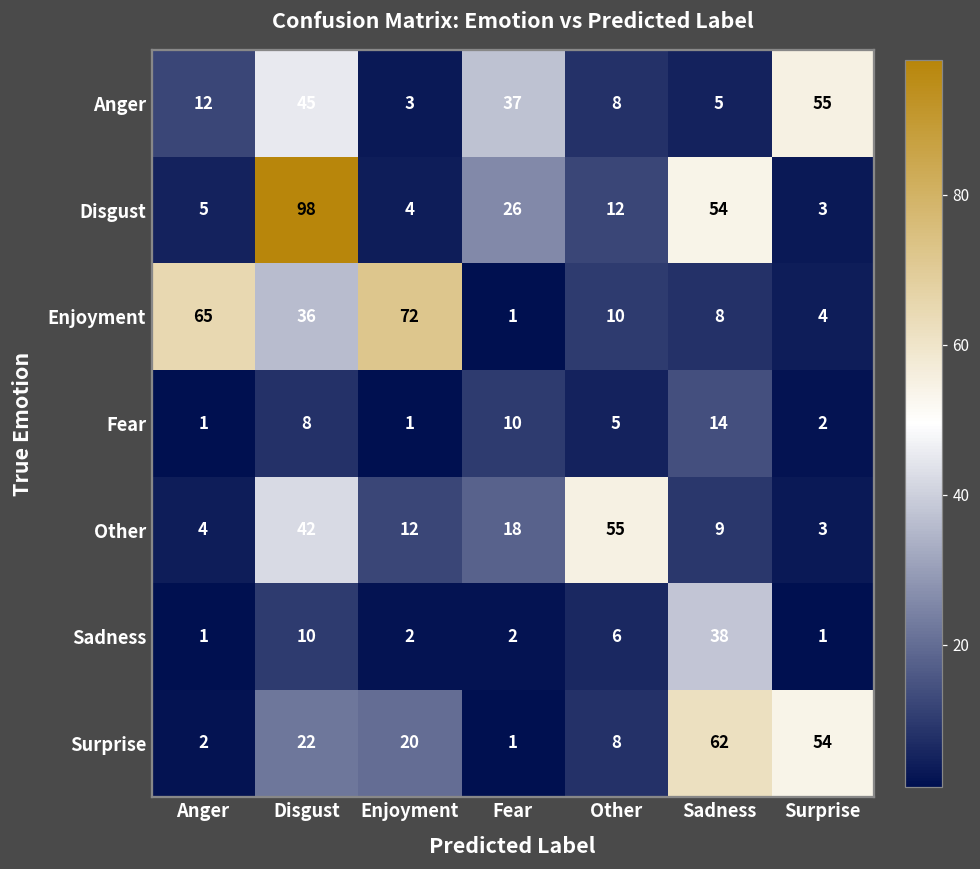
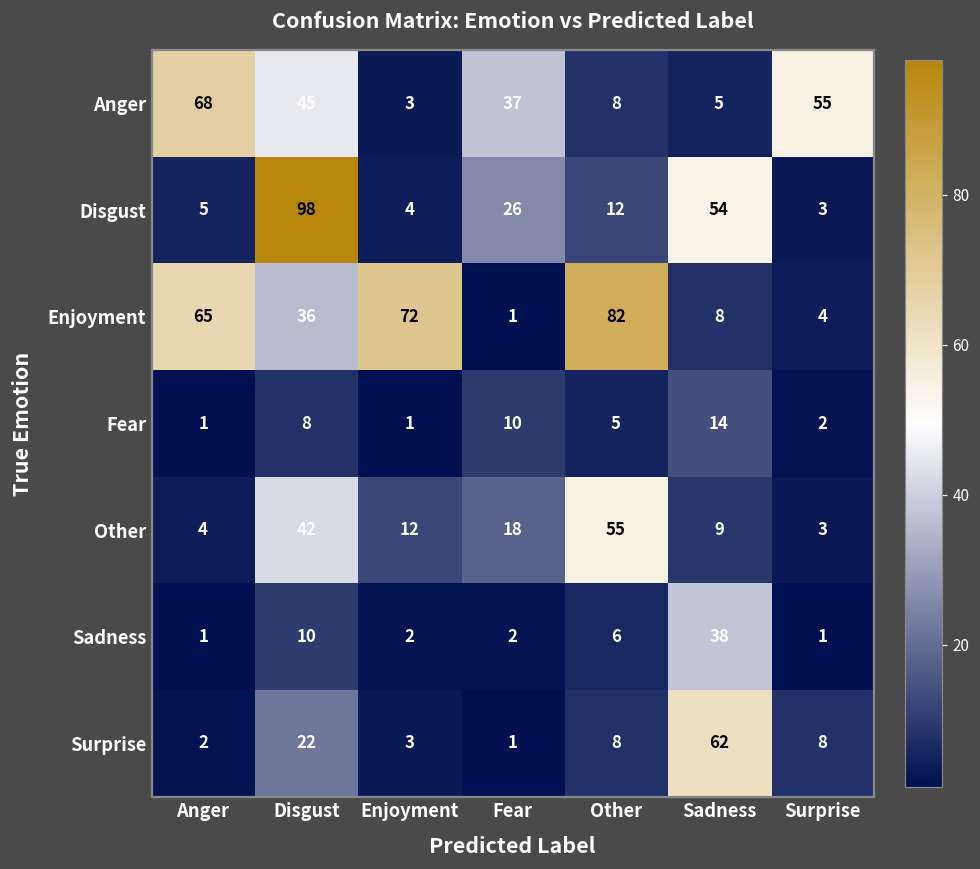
Anger, Anger: 12 -> 68
Enjoyment, Other: 10 -> 82
Surprise, Enjoyment: 20 -> 3
Surprise, Surprise: 54 -> 8
